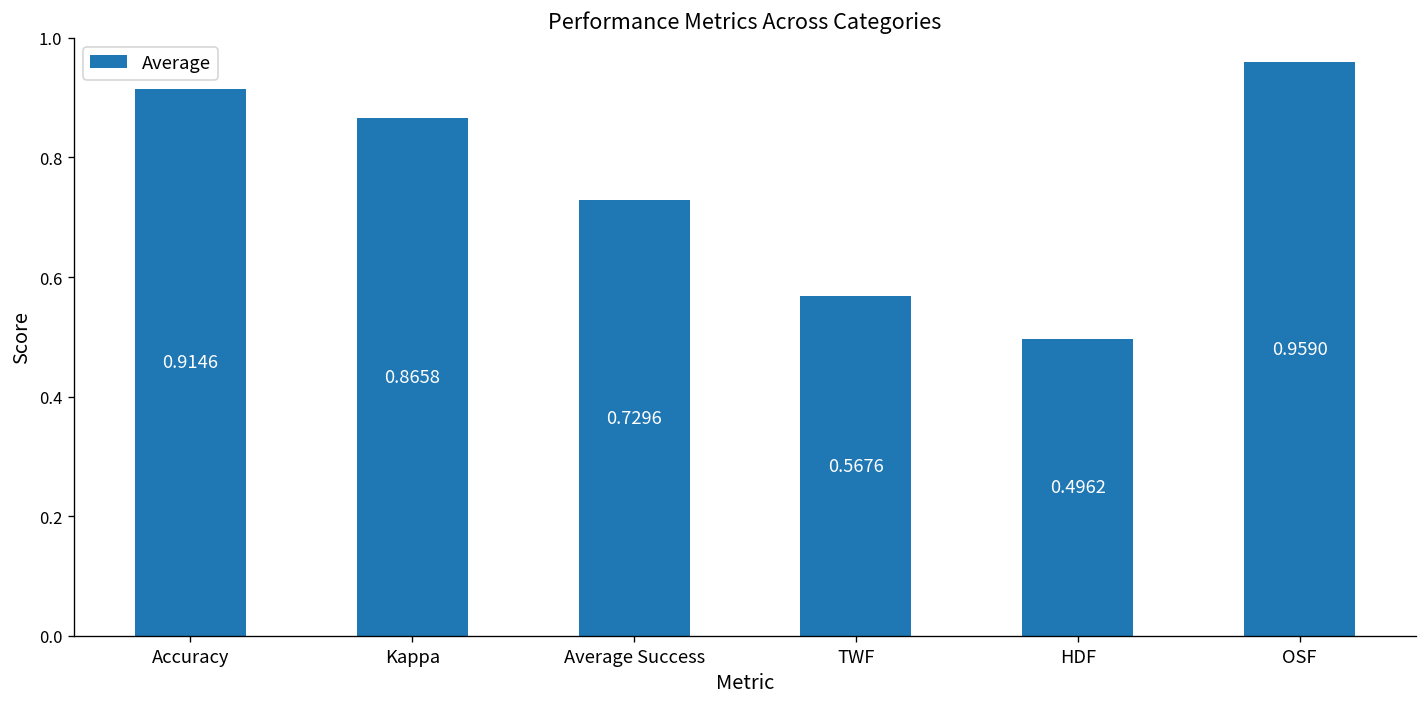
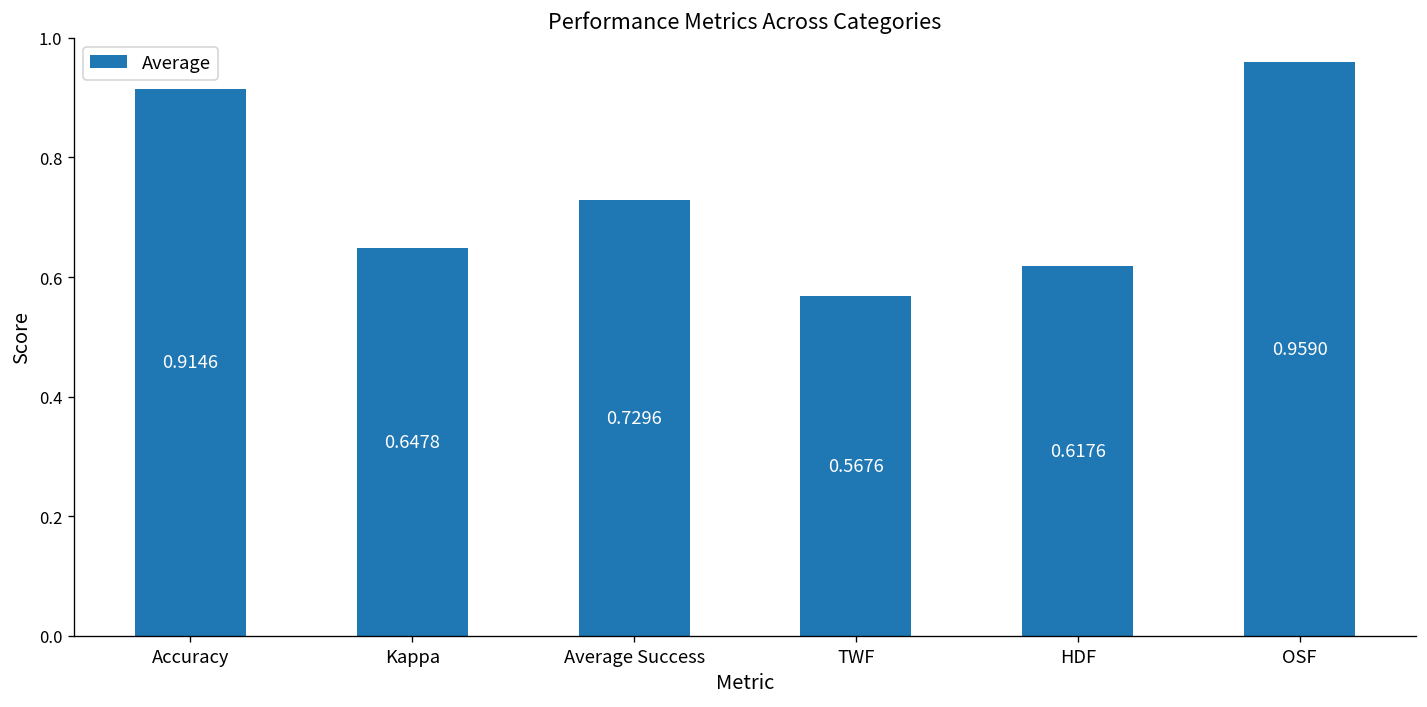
Kappa: 0.8658 -> 0.6478
HDF: 0.4962 -> 0.6176
